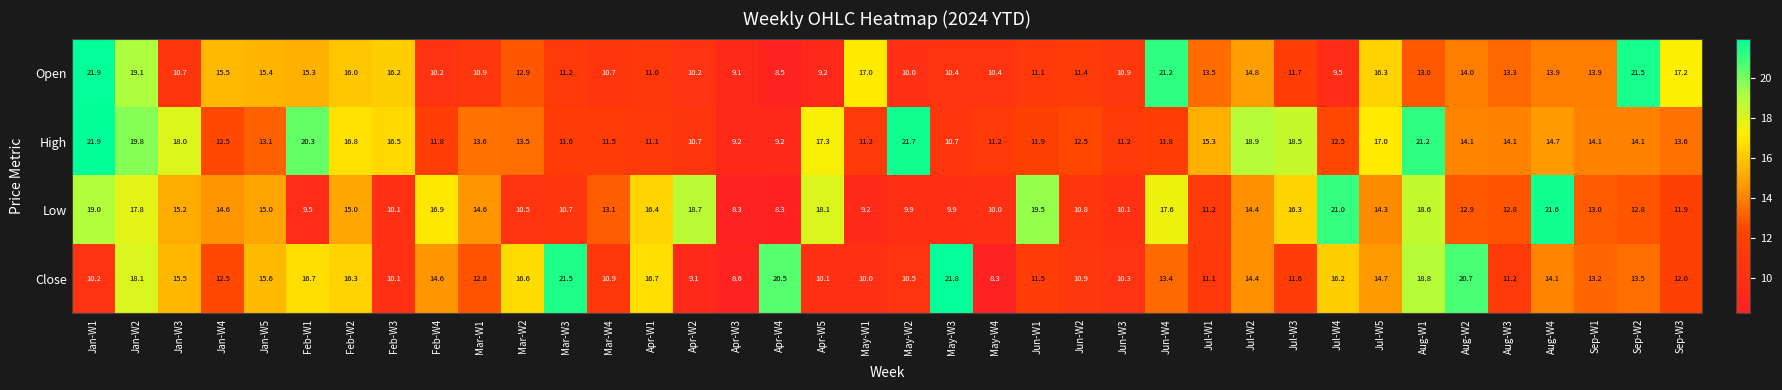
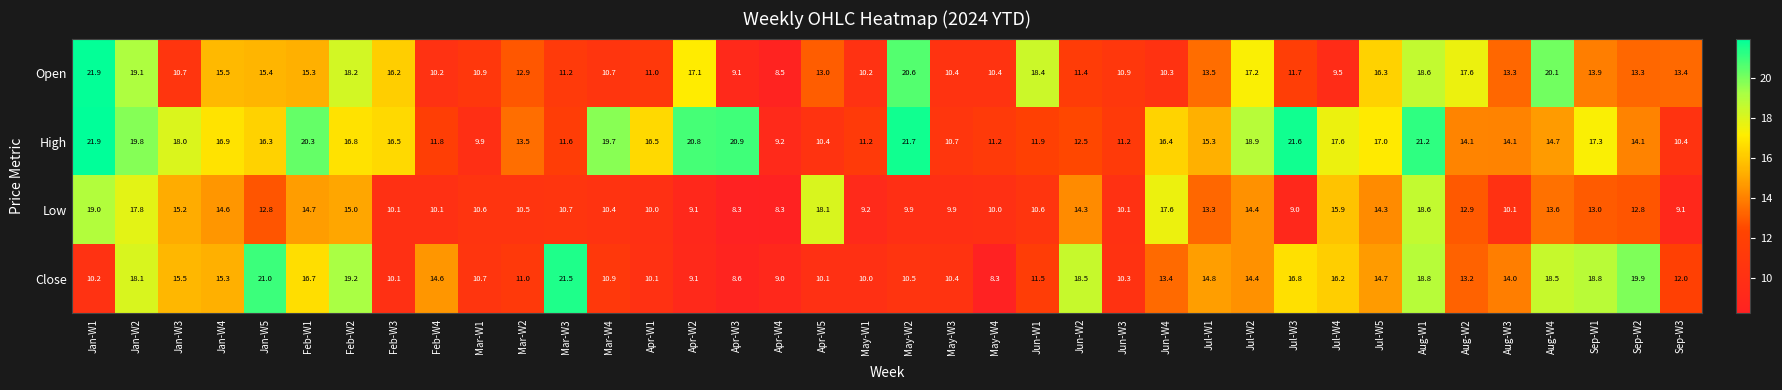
Open, Feb-W2: 16.0 -> 18.2
Open, Apr-W2: 10.2 -> 17.1
Open, Apr-W5: 9.2 -> 13.0
Open, May-W1: 17.0 -> 10.2
Open, May-W2: 10.0 -> 20.6
Open, Jun-W1: 11.1 -> 18.4
Open, Jun-W4: 21.2 -> 10.3
Open, Jul-W2: 14.8 -> 17.2
Open, Aug-W1: 13.0 -> 18.6
Open, Aug-W2: 14.0 -> 17.6
Open, Aug-W4: 13.9 -> 20.1
Open, Sep-W2: 21.5 -> 13.3
Open, Sep-W3: 17.2 -> 13.4
High, Jan-W4: 12.5 -> 16.9
High, Jan-W5: 13.1 -> 16.3
High, Mar-W1: 13.6 -> 9.9
High, Mar-W4: 11.5 -> 19.7
High, Apr-W1: 11.1 -> 16.5
High, Apr-W2: 10.7 -> 20.8
High, Apr-W3: 9.2 -> 20.9
High, Apr-W5: 17.3 -> 10.4
High, Jun-W4: 11.8 -> 16.4
High, Jul-W3: 18.5 -> 21.6
High, Jul-W4: 12.5 -> 17.6
High, Sep-W1: 14.1 -> 17.3
High, Sep-W3: 13.6 -> 10.4
Low, Jan-W5: 15.0 -> 12.8
Low, Feb-W1: 9.5 -> 14.7
Low, Feb-W4: 16.9 -> 10.1
Low, Mar-W1: 14.6 -> 10.6
Low, Mar-W4: 13.1 -> 10.4
Low, Apr-W1: 16.4 -> 10.0
Low, Apr-W2: 18.7 -> 9.1
Low, Jun-W1: 19.5 -> 10.6
Low, Jun-W2: 10.8 -> 14.3
Low, Jul-W1: 11.2 -> 13.3
Low, Jul-W3: 16.3 -> 9.0
Low, Jul-W4: 21.0 -> 15.9
Low, Aug-W3: 12.8 -> 10.1
Low, Aug-W4: 21.6 -> 13.6
Low, Sep-W3: 11.9 -> 9.1
Close, Jan-W4: 12.5 -> 15.3
Close, Jan-W5: 15.6 -> 21.0
Close, Feb-W2: 16.3 -> 19.2
Close, Mar-W1: 12.8 -> 10.7
Close, Mar-W2: 16.6 -> 11.0
Close, Apr-W1: 16.7 -> 10.1
Close, Apr-W4: 20.5 -> 9.0
Close, May-W3: 21.8 -> 10.4
Close, Jun-W2: 10.9 -> 18.5
Close, Jul-W1: 11.1 -> 14.8
Close, Jul-W3: 11.6 -> 16.8
Close, Aug-W2: 20.7 -> 13.2
Close, Aug-W3: 11.2 -> 14.0
Close, Aug-W4: 14.1 -> 18.5
Close, Sep-W1: 13.2 -> 18.8
Close, Sep-W2: 13.5 -> 19.9
